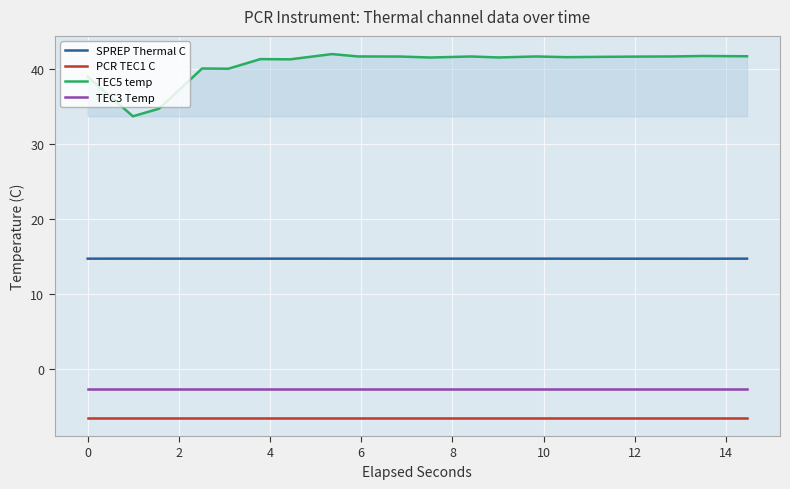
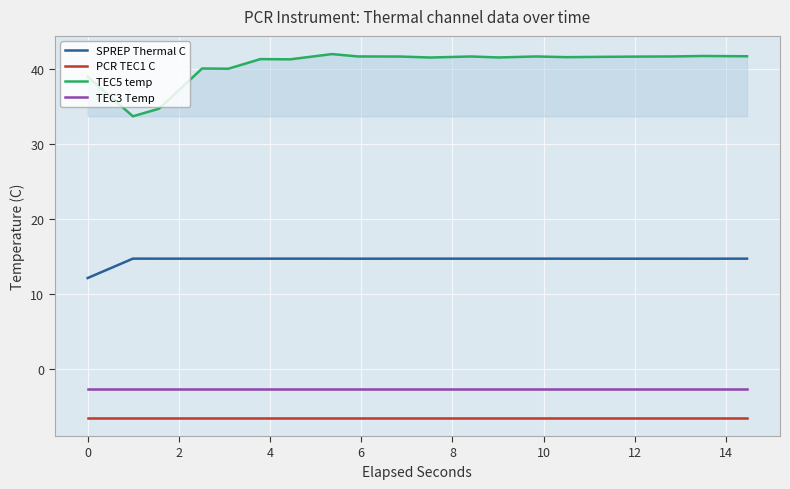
SPREP Thermal C, 0: 15 -> 12
